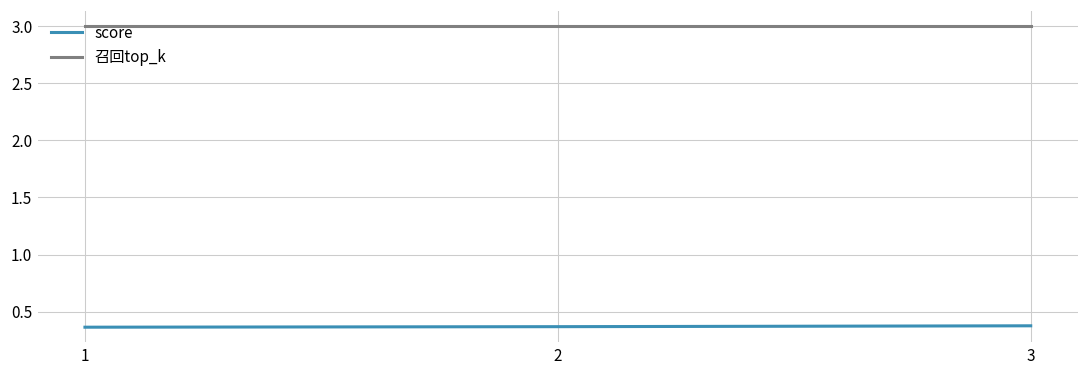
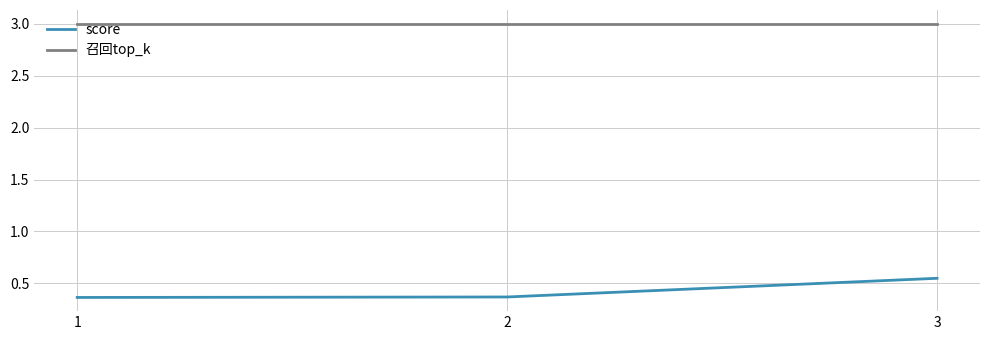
score, 3: 0.38 -> 0.55
